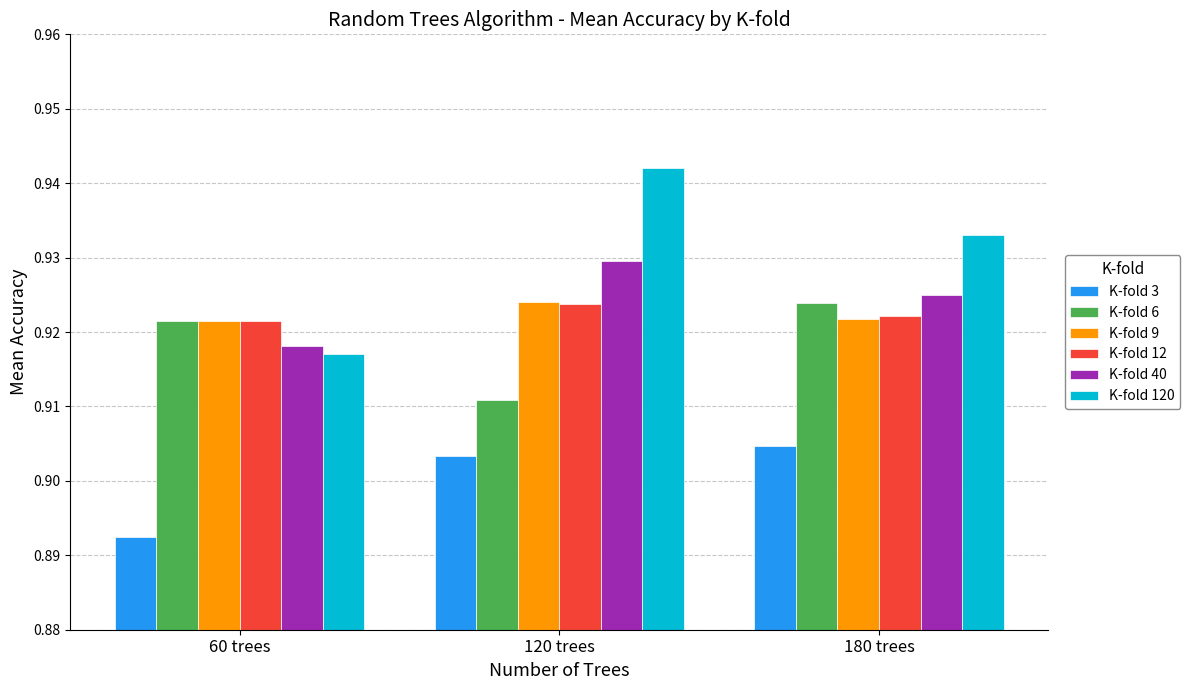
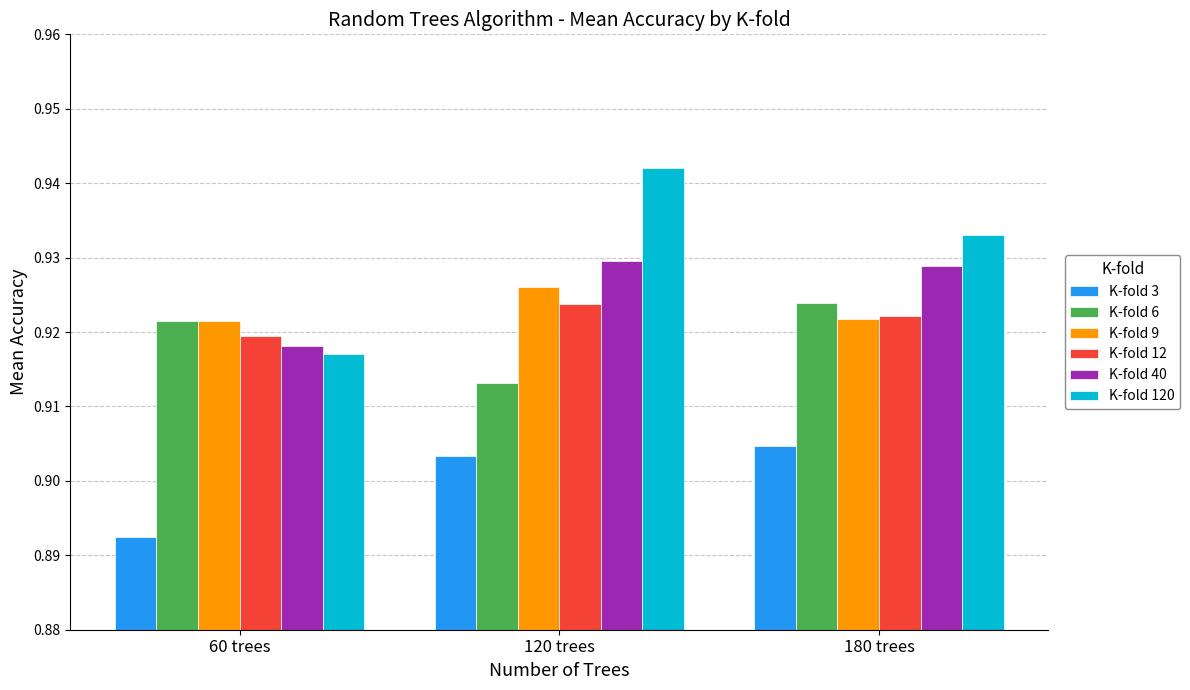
K-fold 12, 60 trees: 0.922 -> 0.919
K-fold 6, 120 trees: 0.911 -> 0.913
K-fold 9, 120 trees: 0.924 -> 0.926
K-fold 40, 180 trees: 0.925 -> 0.929
